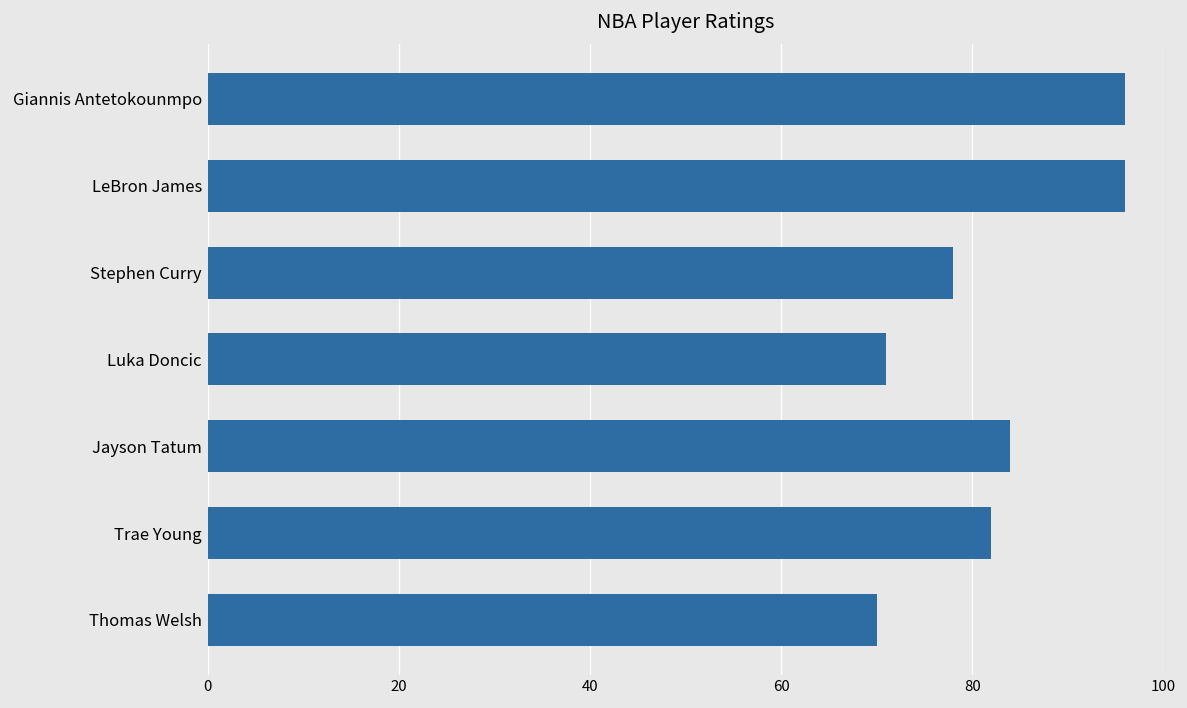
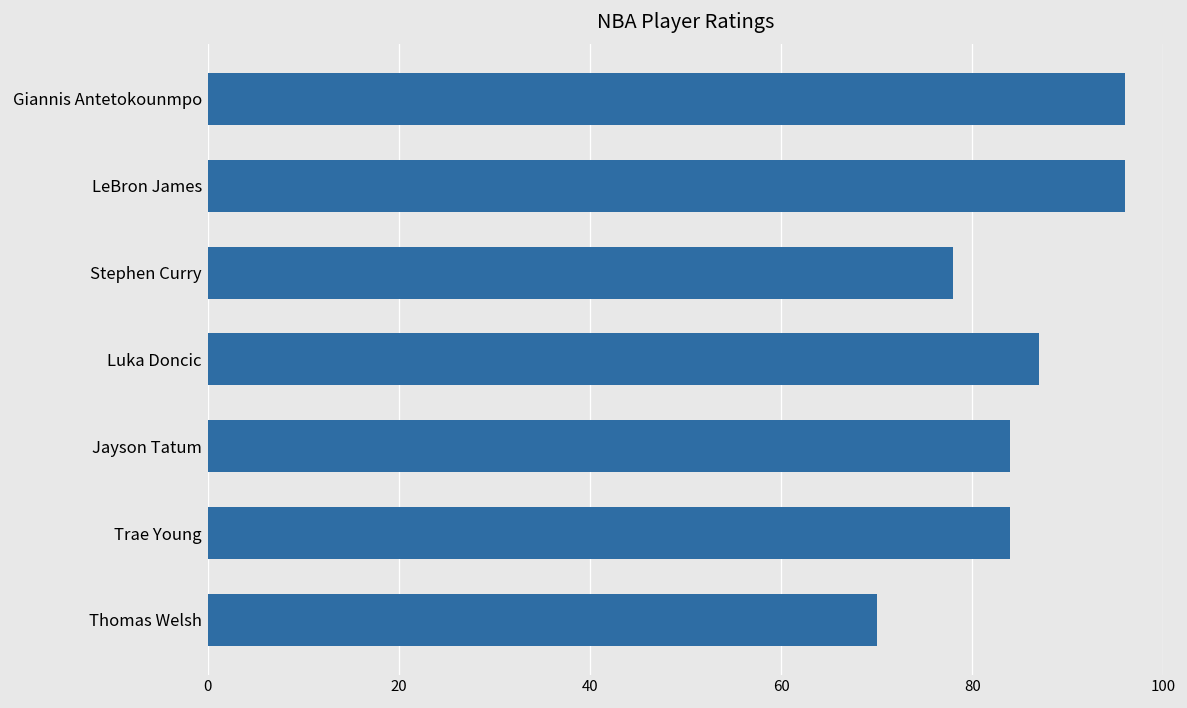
Luka Doncic: 71 -> 87
Trae Young: 82 -> 84
